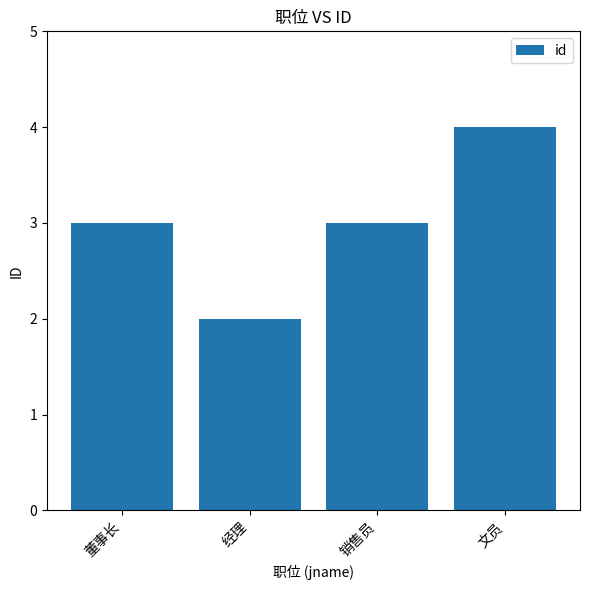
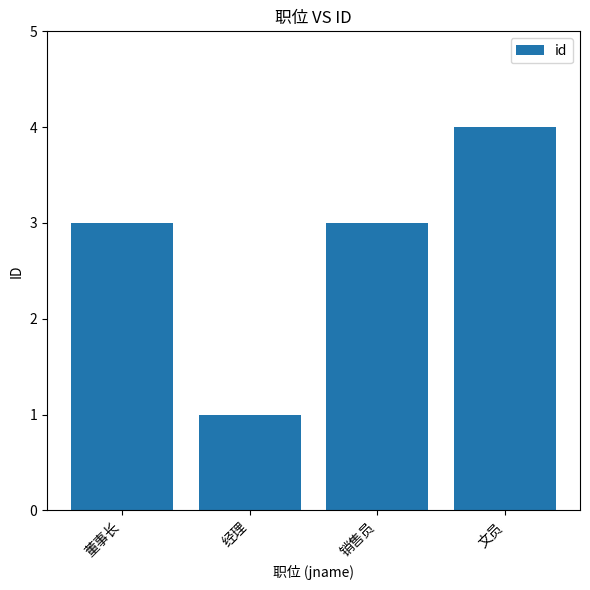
经理: 2 -> 1
